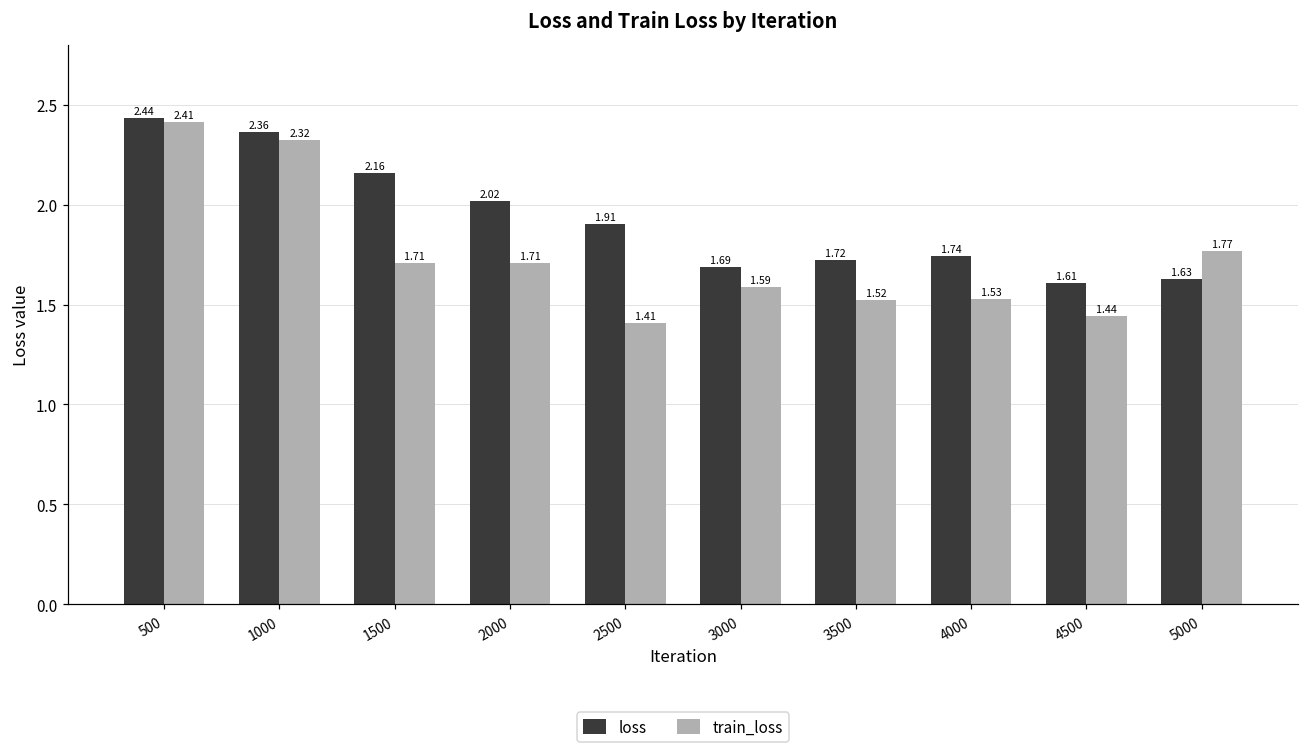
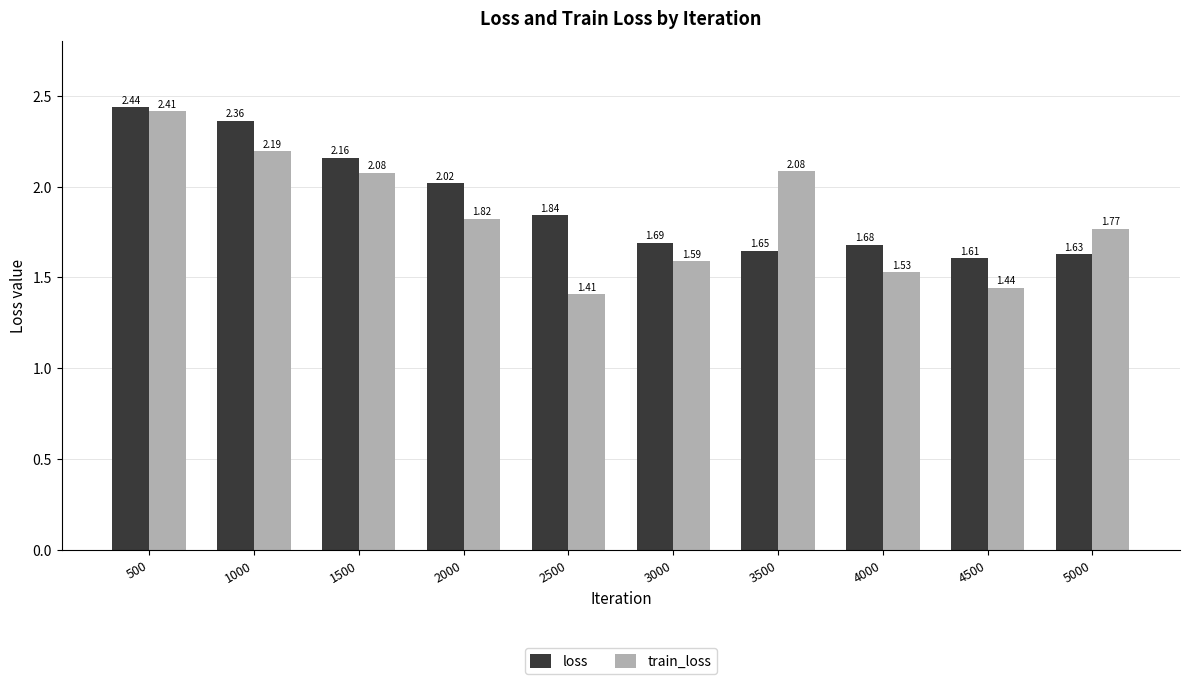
train_loss, 1000: 2.32 -> 2.19
train_loss, 1500: 1.71 -> 2.08
train_loss, 2000: 1.71 -> 1.82
loss, 2500: 1.91 -> 1.84
loss, 3500: 1.72 -> 1.65
train_loss, 3500: 1.52 -> 2.08
loss, 4000: 1.74 -> 1.68
